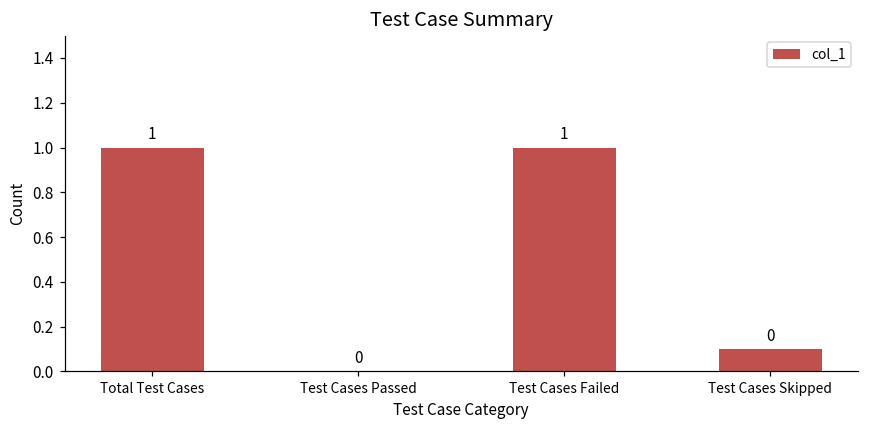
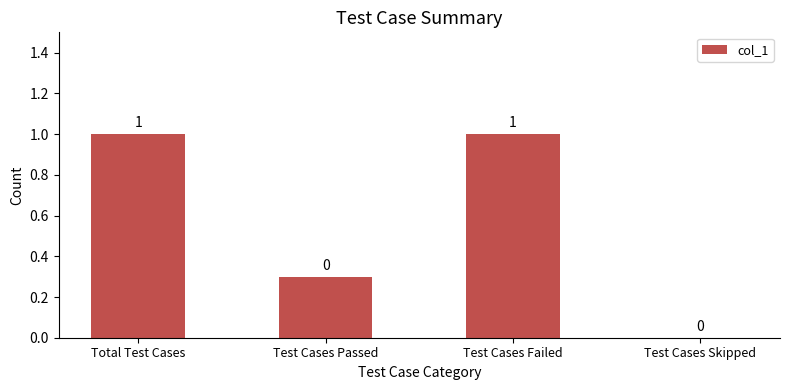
Test Cases Passed: 0.0 -> 0.3
Test Cases Skipped: 0.1 -> 0.0
